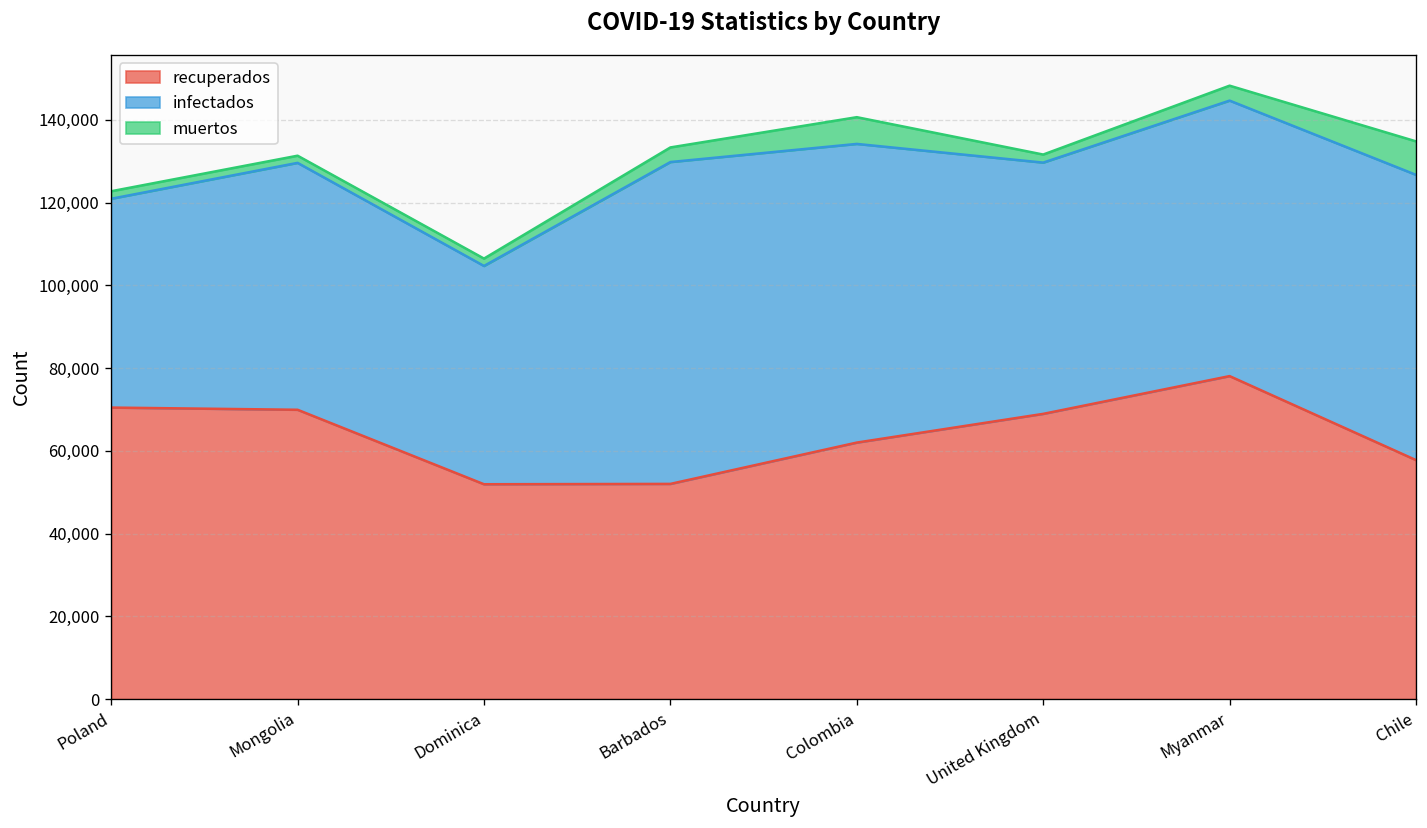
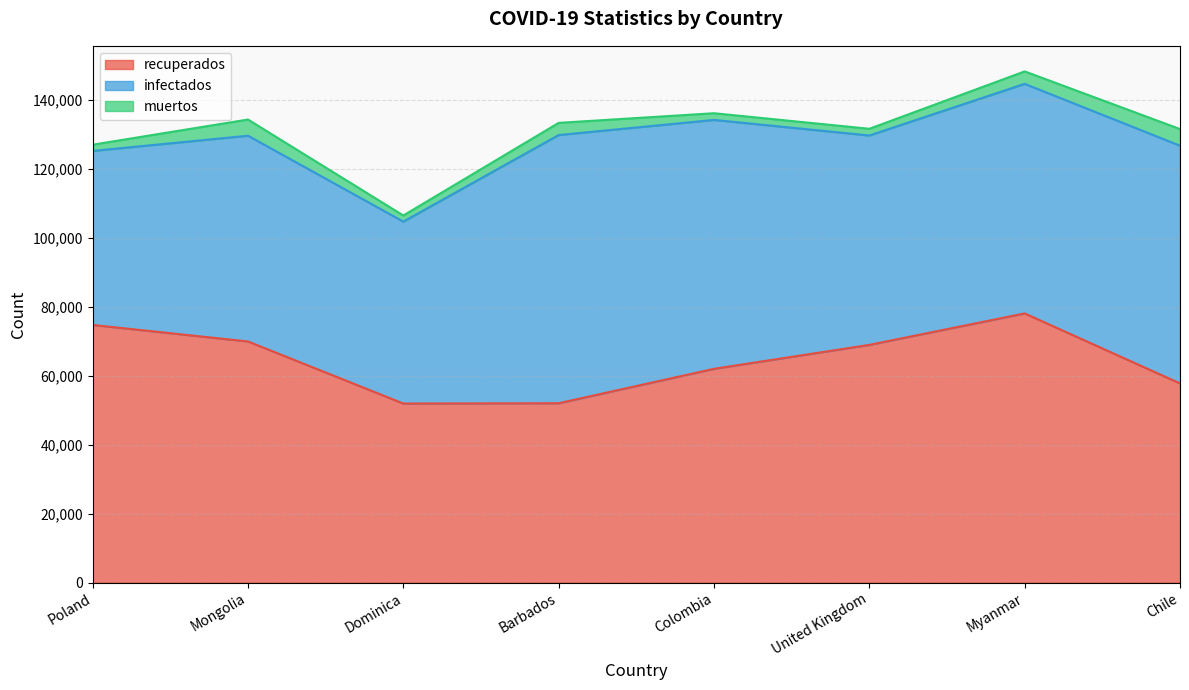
recuperados, Poland: 70,000 -> 75,000
muertos, Mongolia: 2,000 -> 5,000
muertos, Colombia: 6,000 -> 2,000
muertos, Chile: 8,000 -> 5,000
